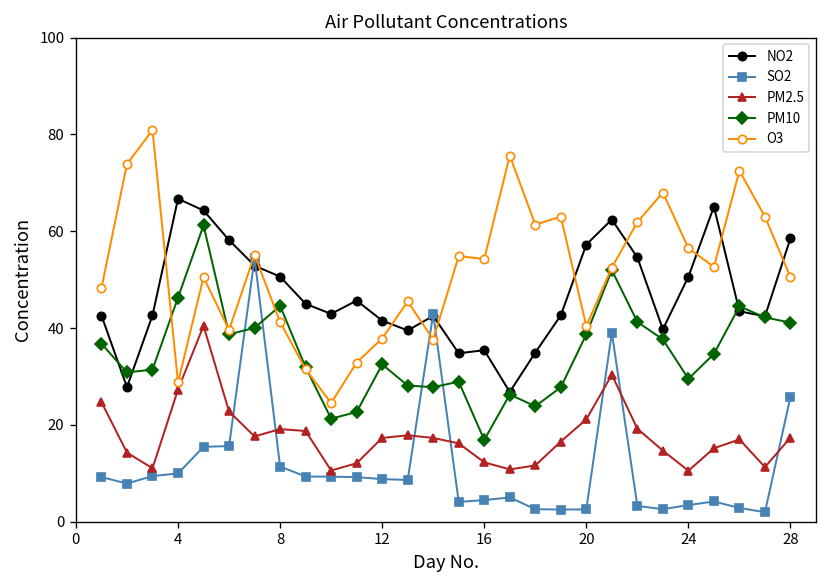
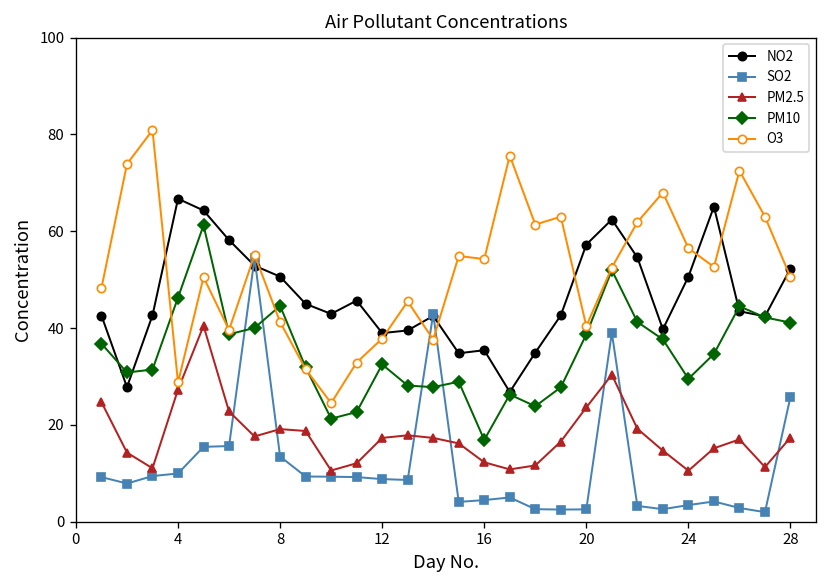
SO2, 8: 11 -> 13
NO2, 12: 42 -> 39
PM2.5, 20: 21 -> 24
NO2, 28: 59 -> 52
